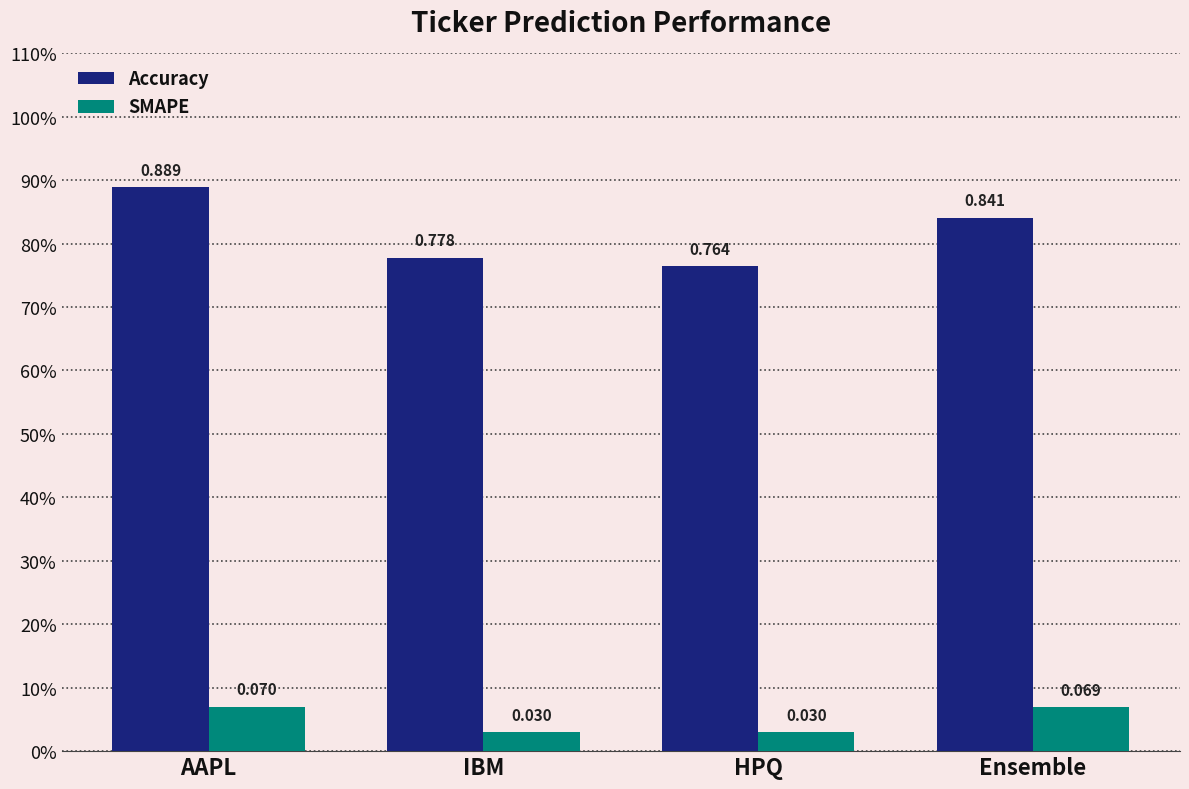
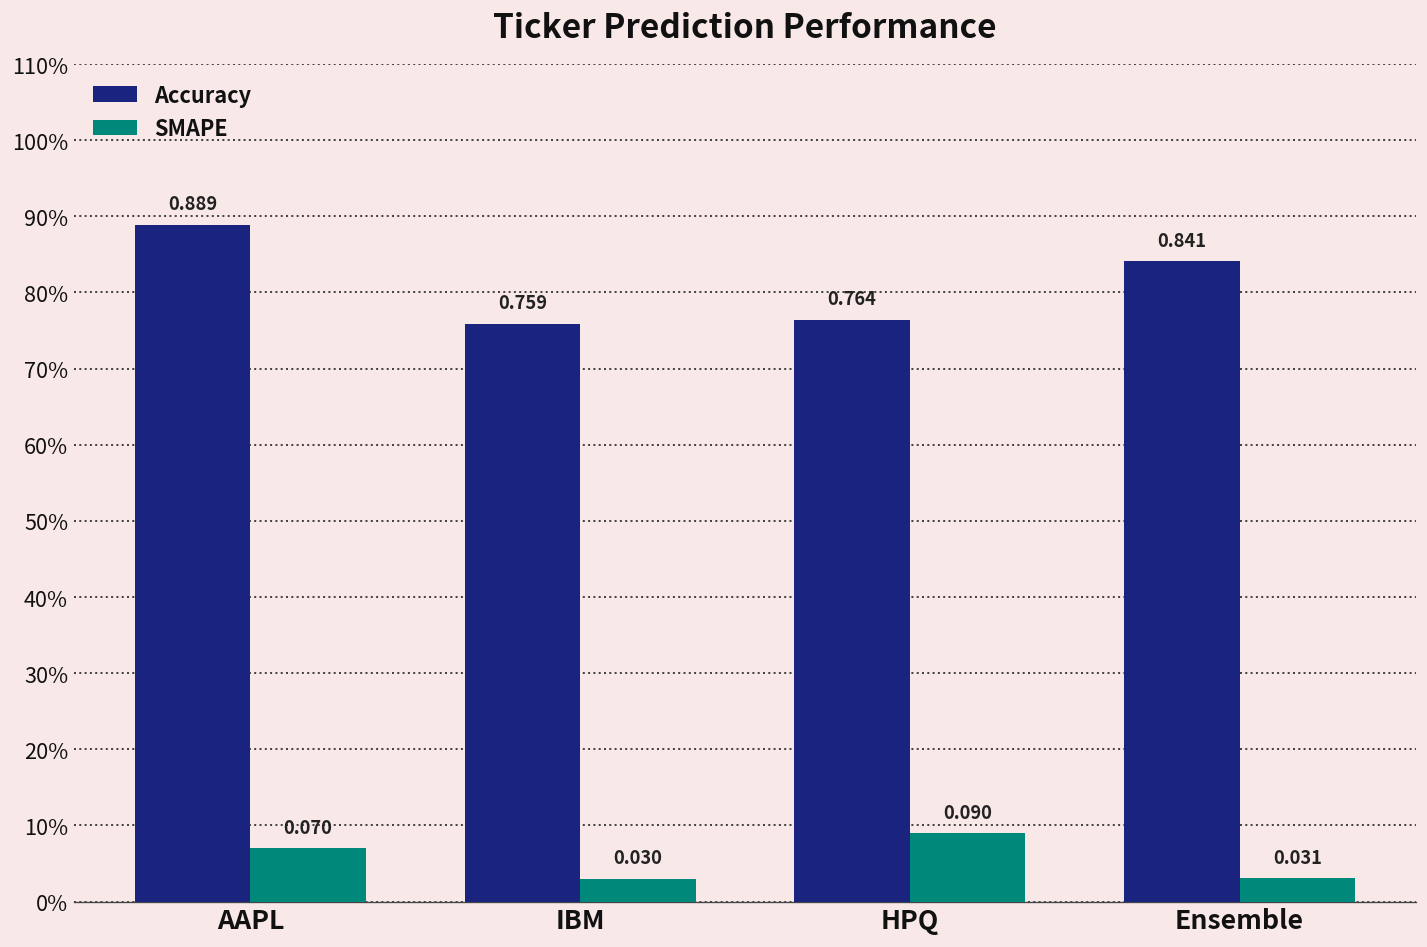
Accuracy, IBM: 0.778 -> 0.759
SMAPE, HPQ: 0.030 -> 0.090
SMAPE, Ensemble: 0.069 -> 0.031
